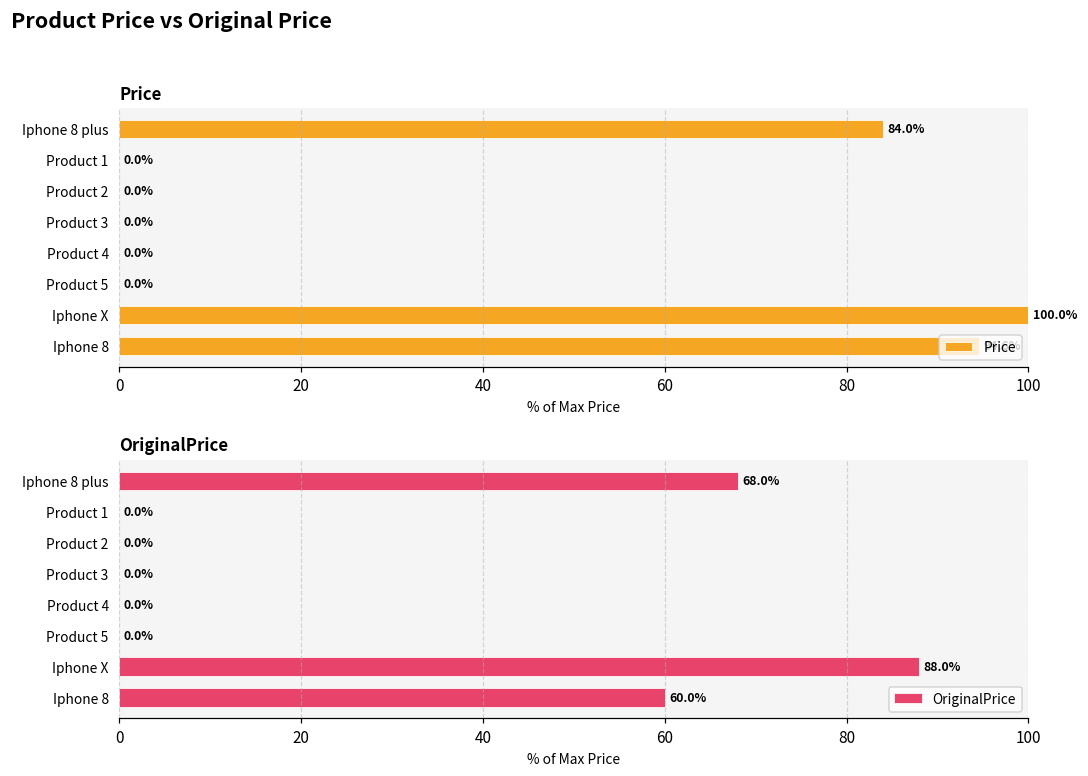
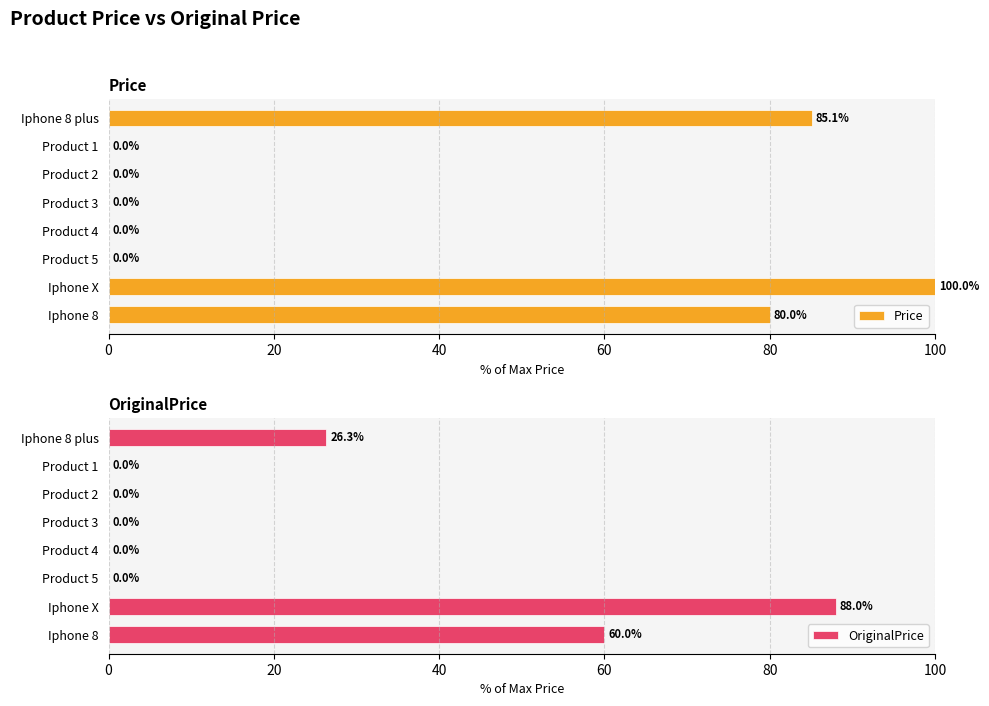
Price, Iphone 8 plus: 84.0% -> 85.1%
Price, Iphone 8: 94.6% -> 80.0%
OriginalPrice, Iphone 8 plus: 68.0% -> 26.3%
